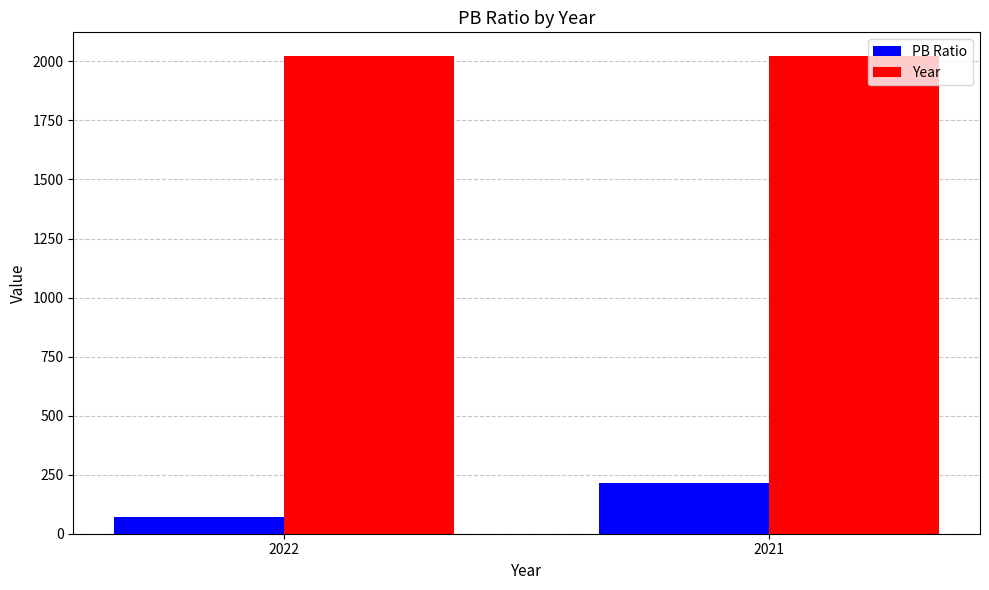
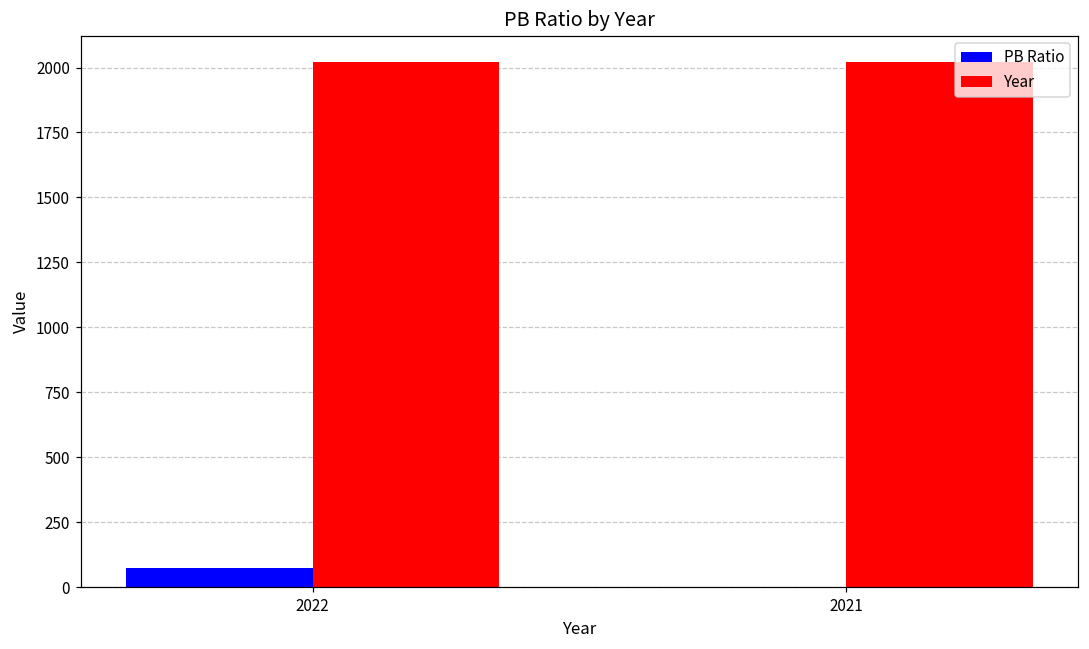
PB Ratio, 2021: 220 -> 0
